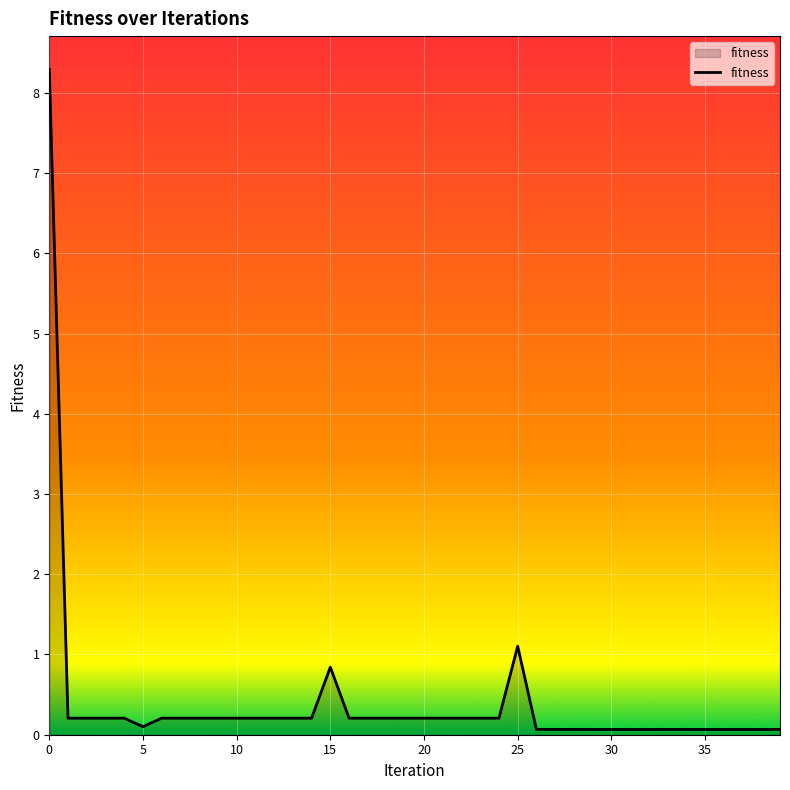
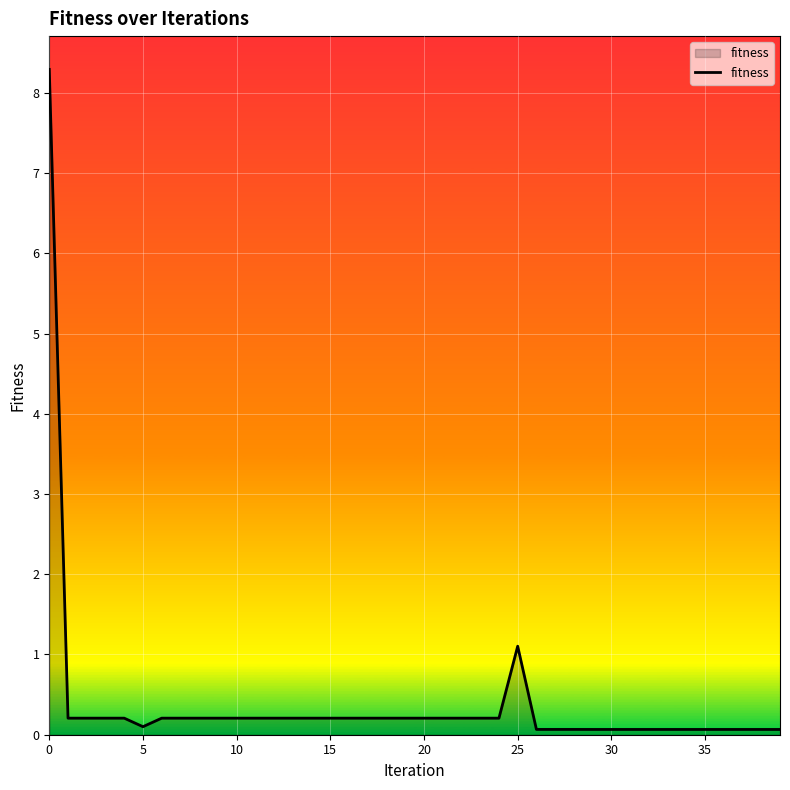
15: 0.8 -> 0.2
